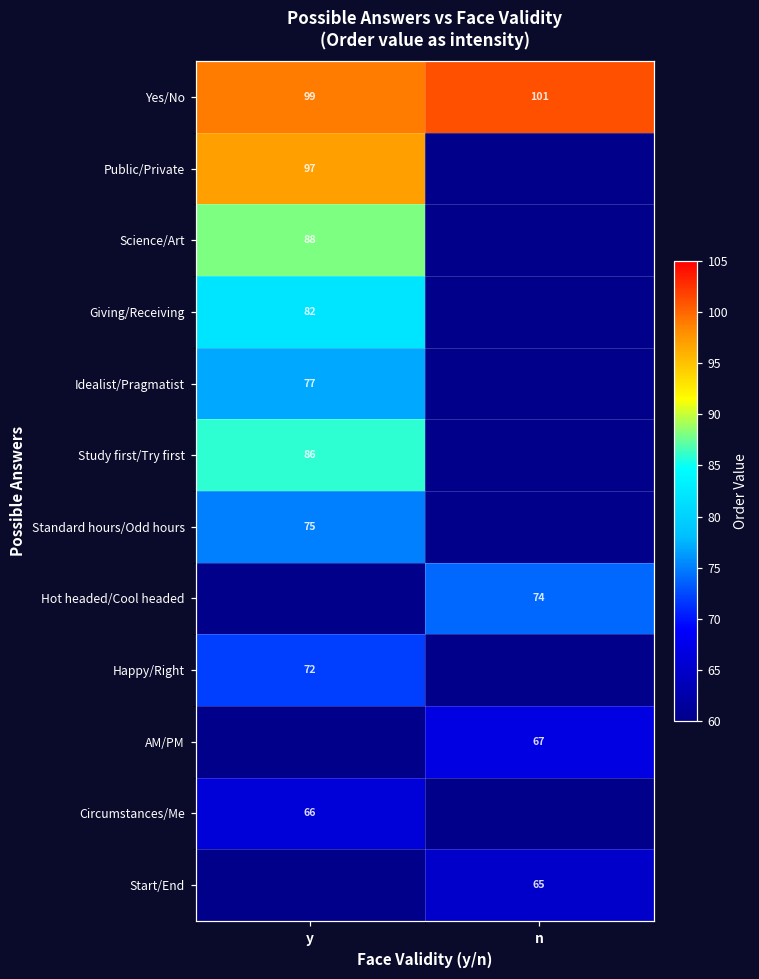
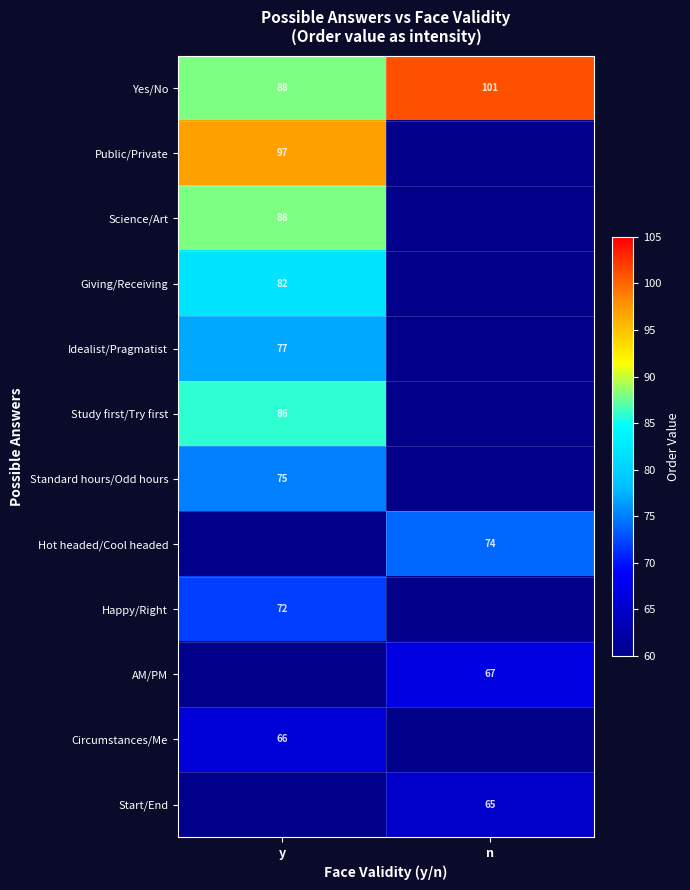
Yes/No, y: 99 -> 88
